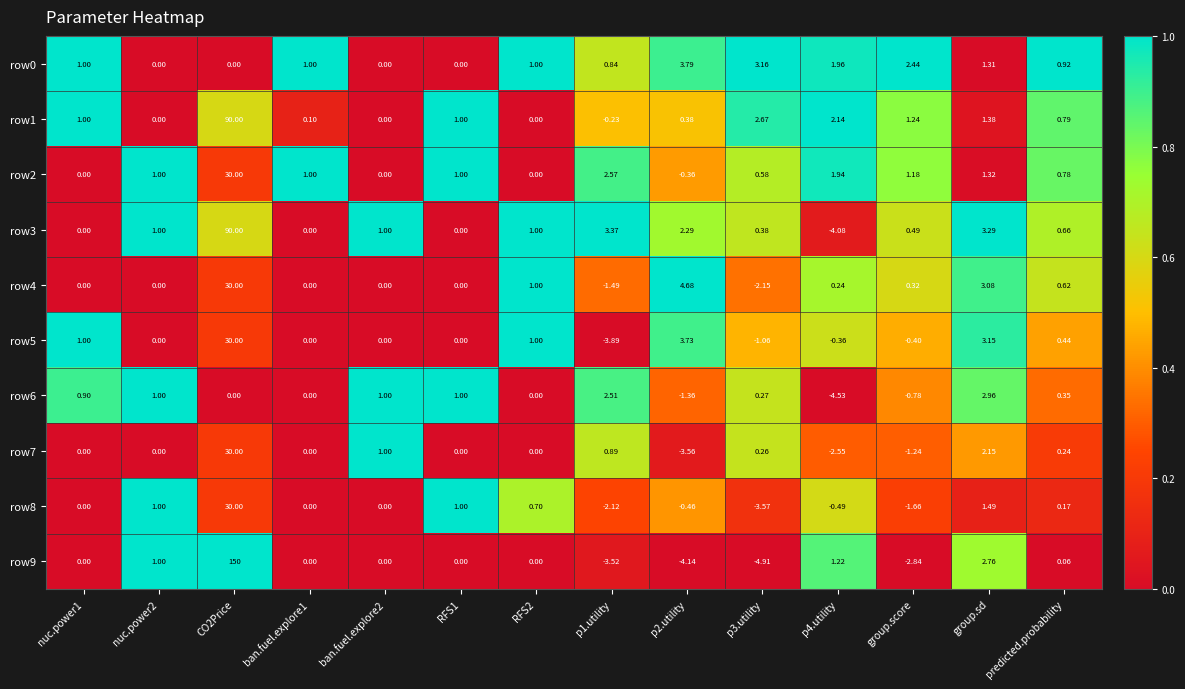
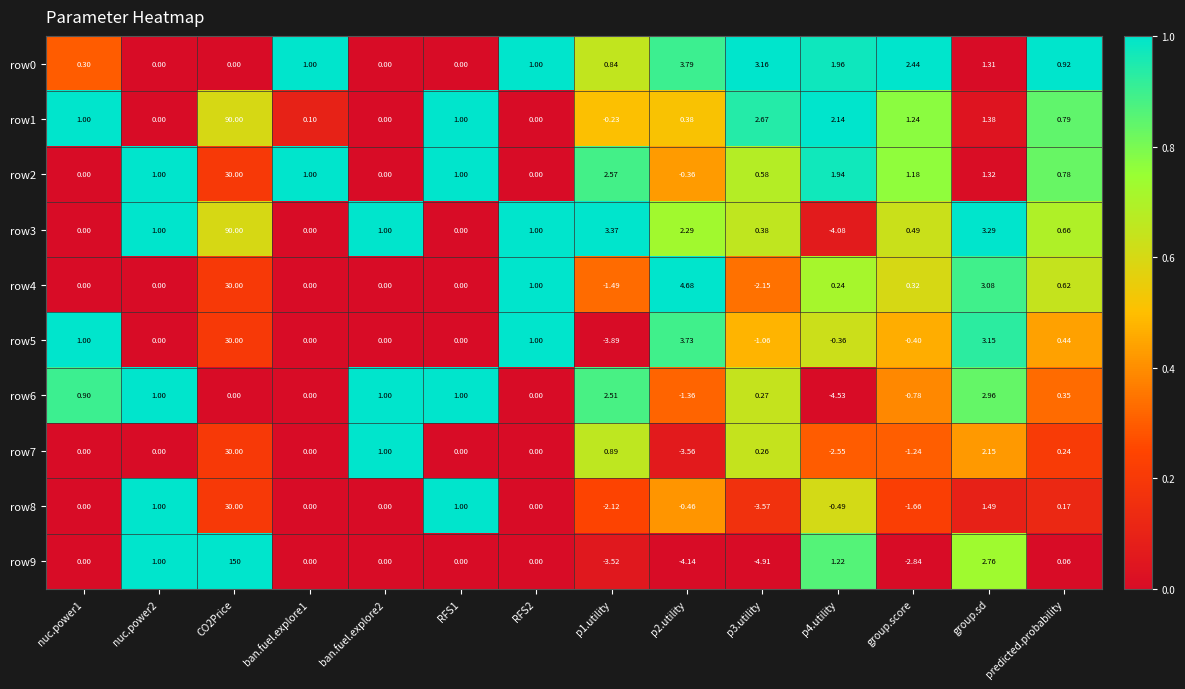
row0, nuc.power1: 1.00 -> 0.30
row8, RFS2: 0.70 -> 0.00
